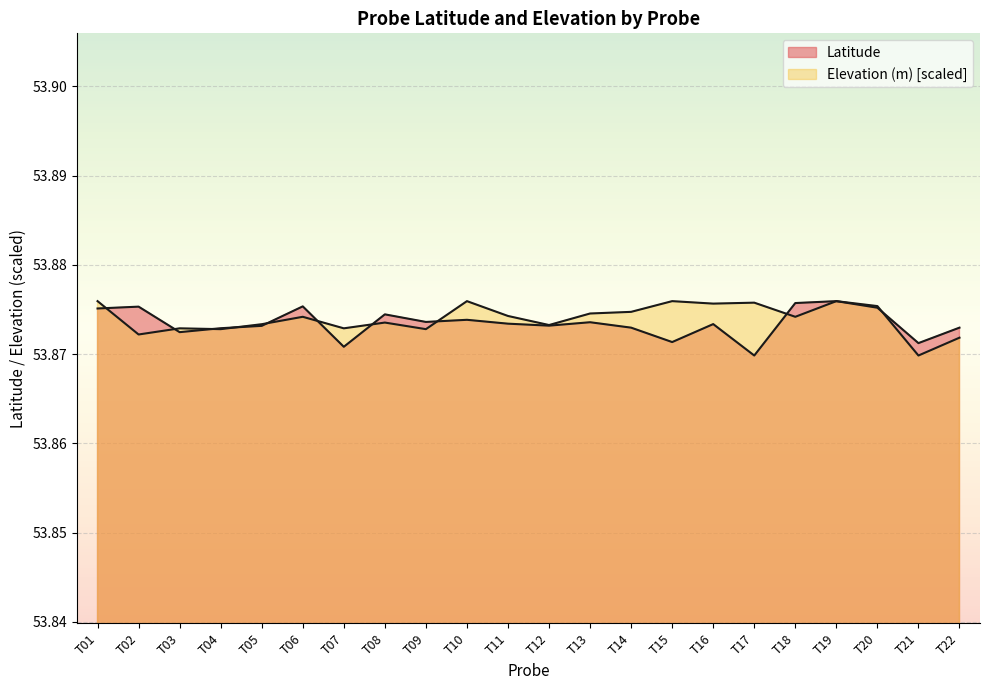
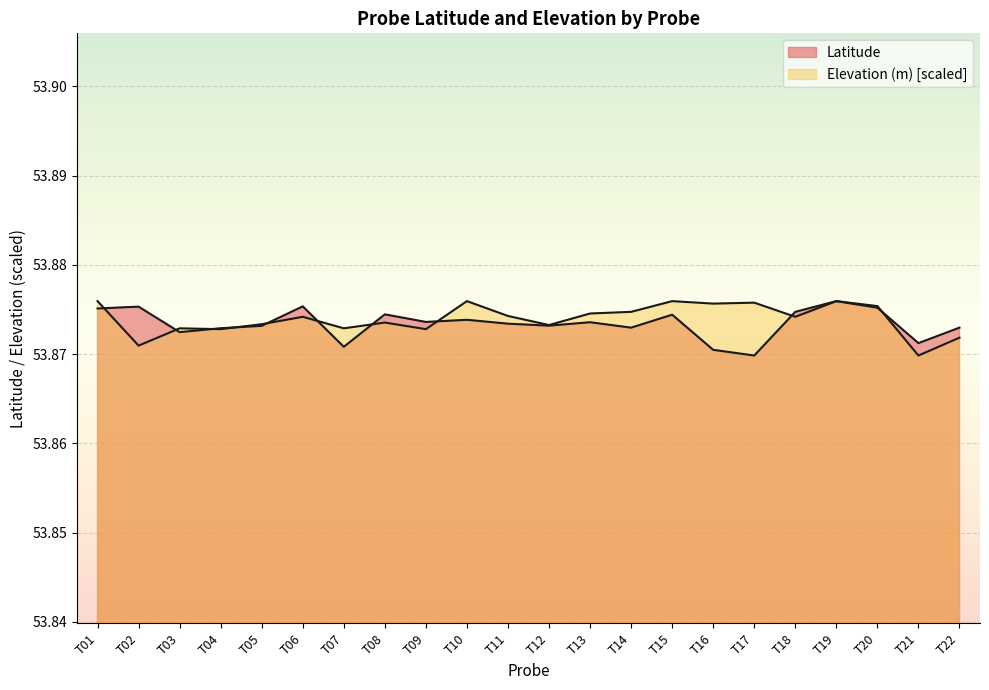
Elevation (m) [scaled], T02: 53.872 -> 53.871
Latitude, T15: 53.871 -> 53.874
Latitude, T16: 53.873 -> 53.870
Latitude, T18: 53.876 -> 53.875
